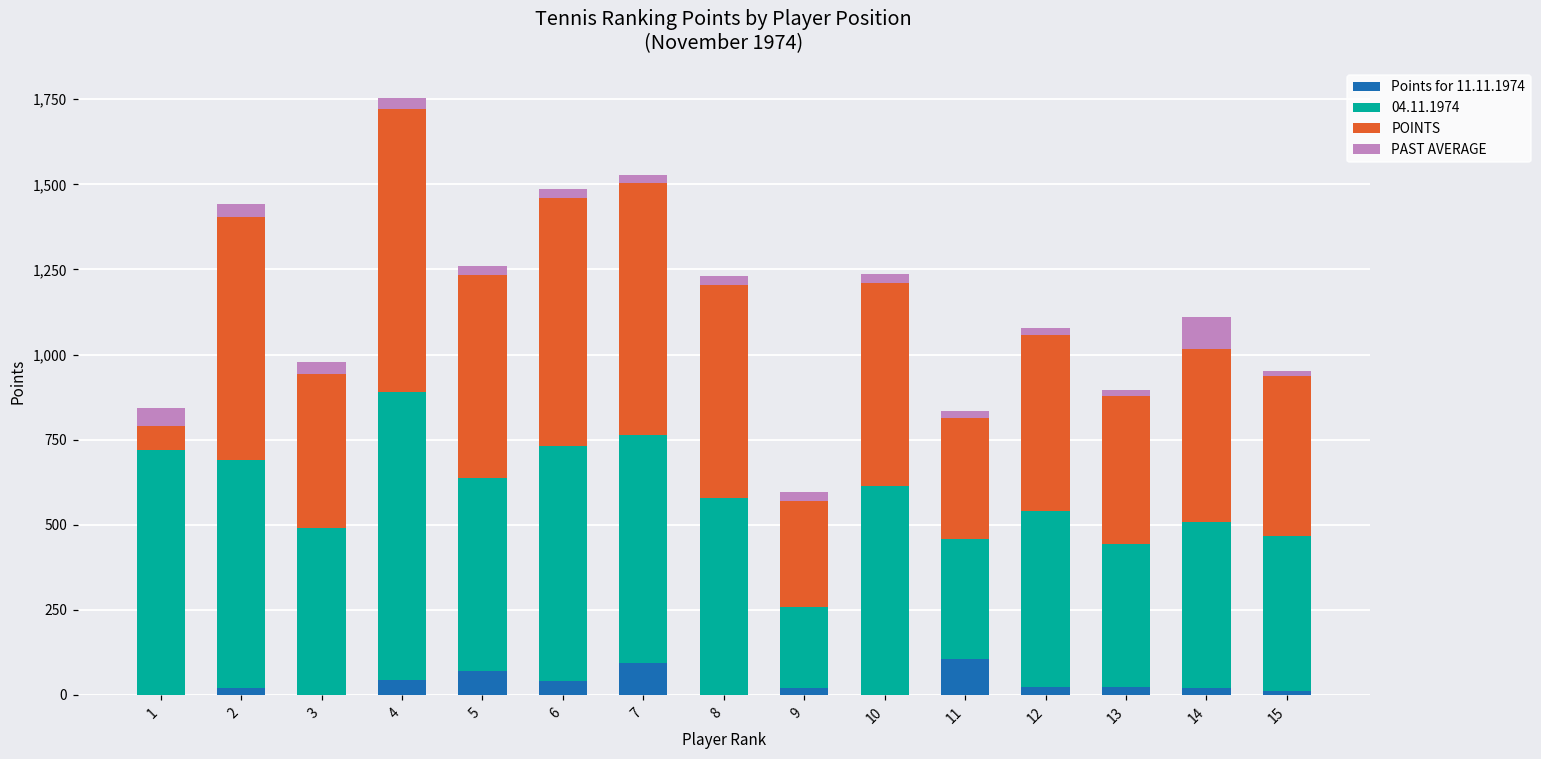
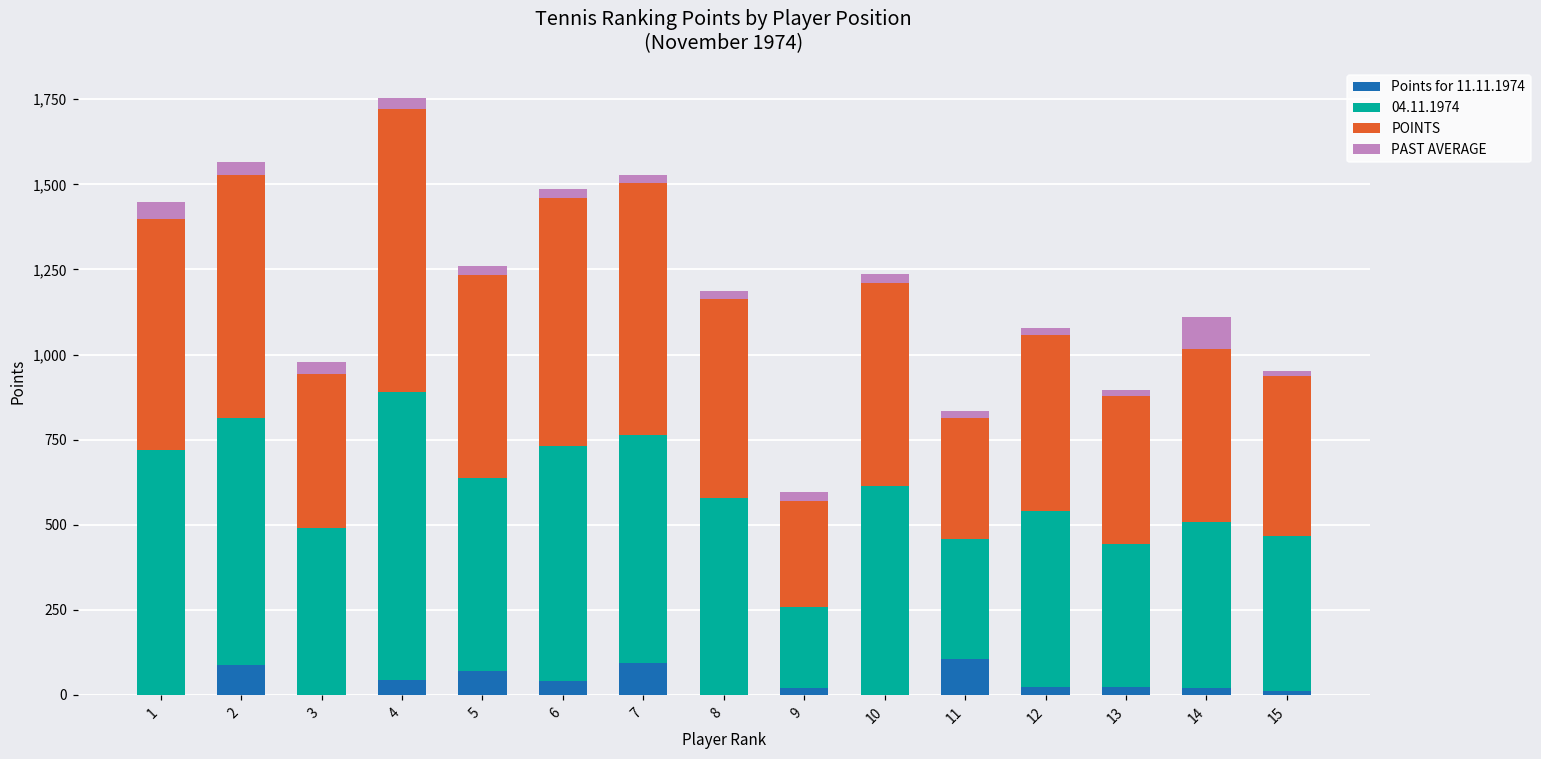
POINTS, 1: 70 -> 680
Points for 11.11.1974, 2: 20 -> 90
04.11.1974, 2: 670 -> 730
POINTS, 8: 630 -> 580
